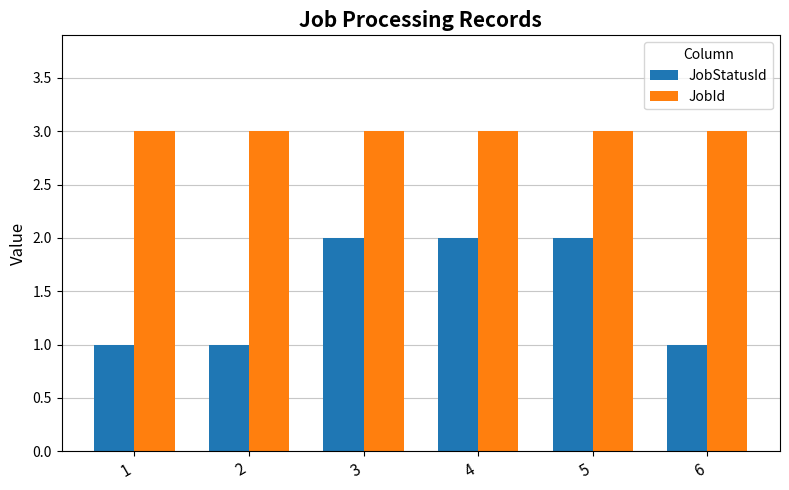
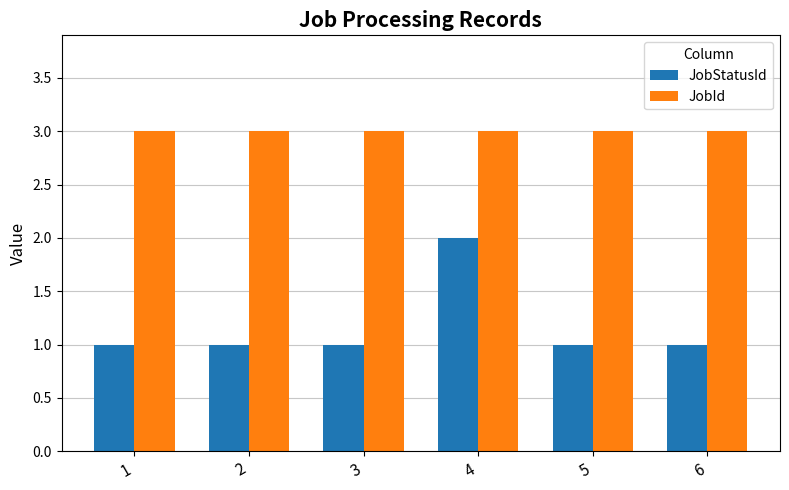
JobStatusId, 3: 2 -> 1
JobStatusId, 5: 2 -> 1
